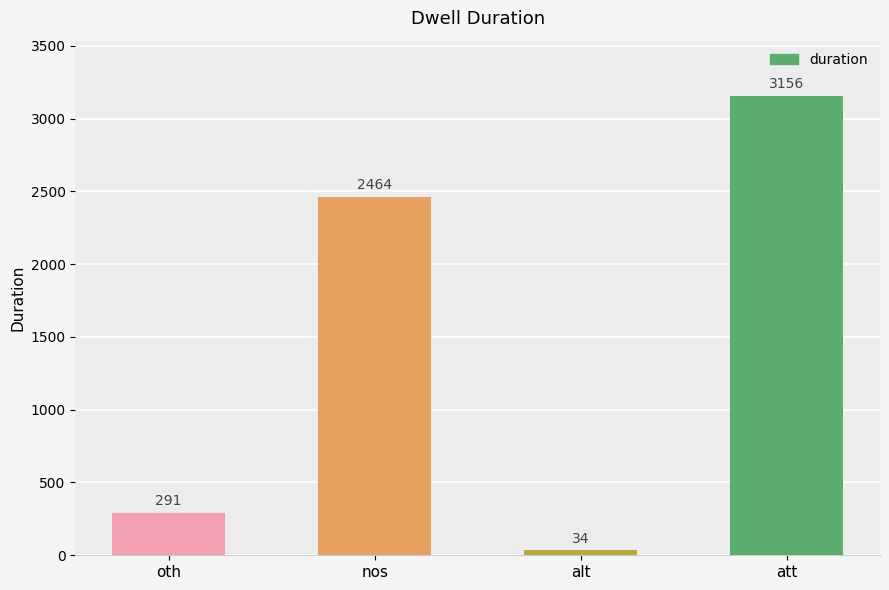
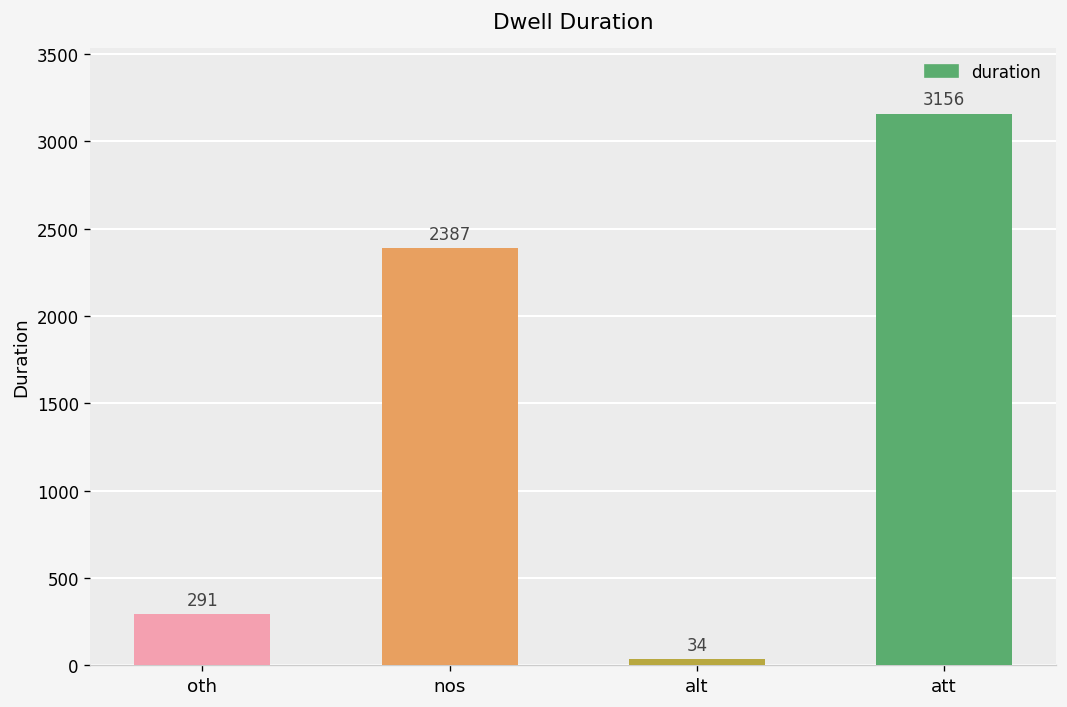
nos: 2464 -> 2387
